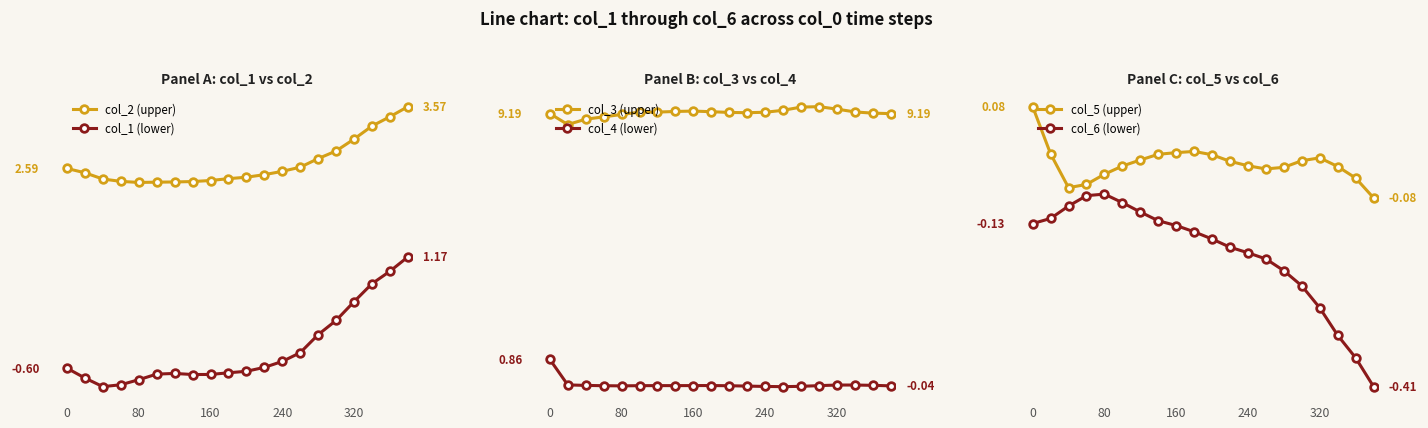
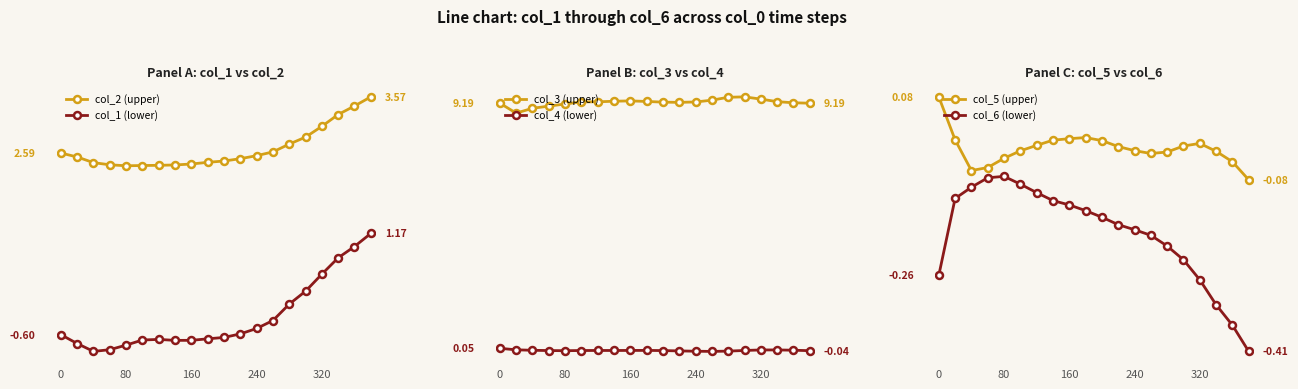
Panel B: col_3 vs col_4, col_4 (lower), 0: 0.86 -> 0.05
Panel C: col_5 vs col_6, col_6 (lower), 0: -0.13 -> -0.26
